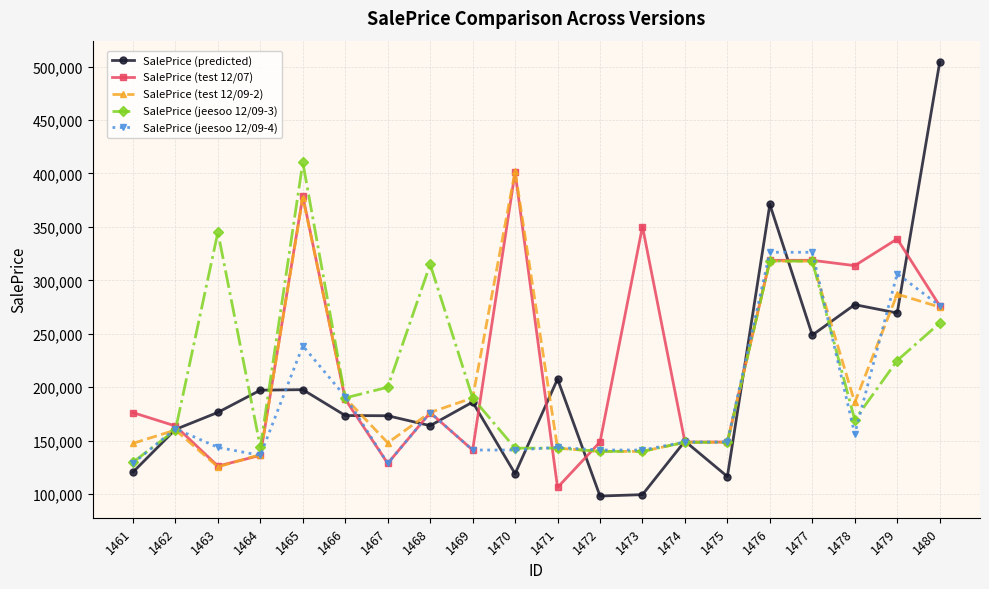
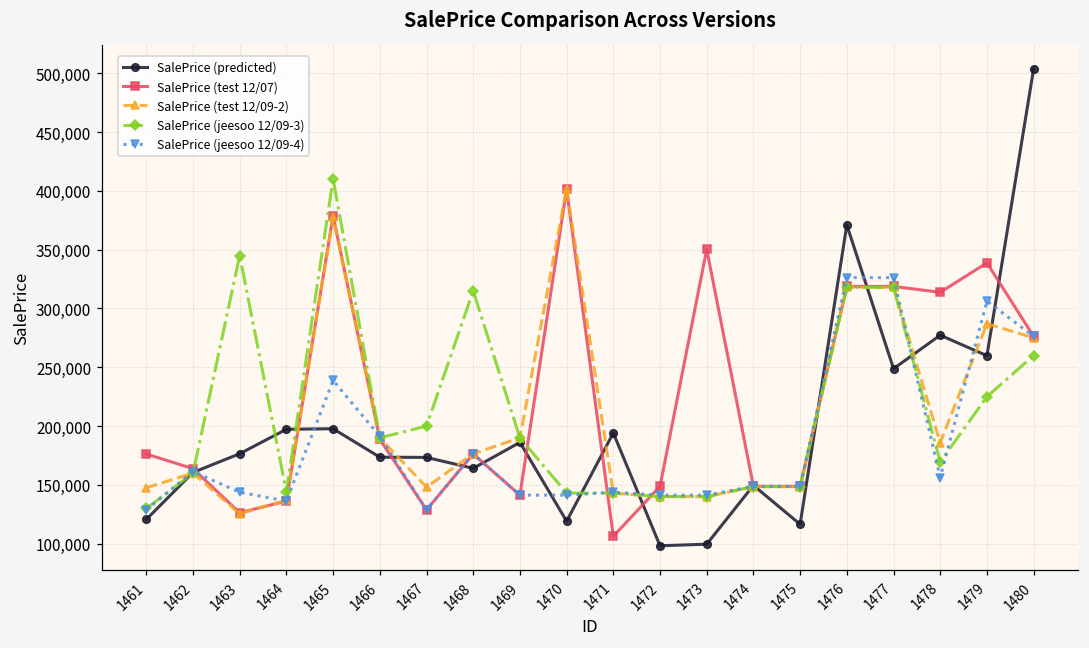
SalePrice (predicted), 1471: 208,000 -> 194,000
SalePrice (predicted), 1479: 269,000 -> 260,000
